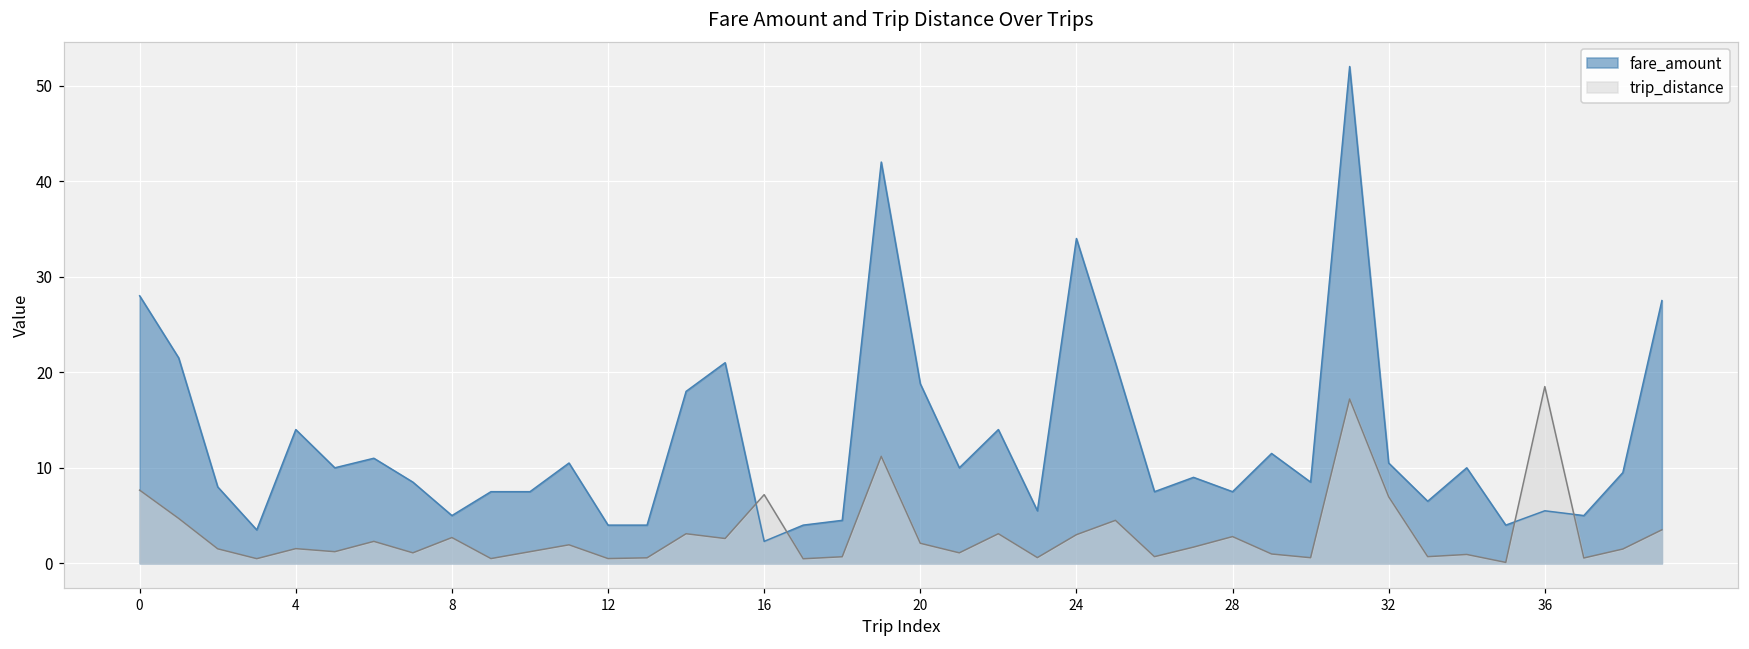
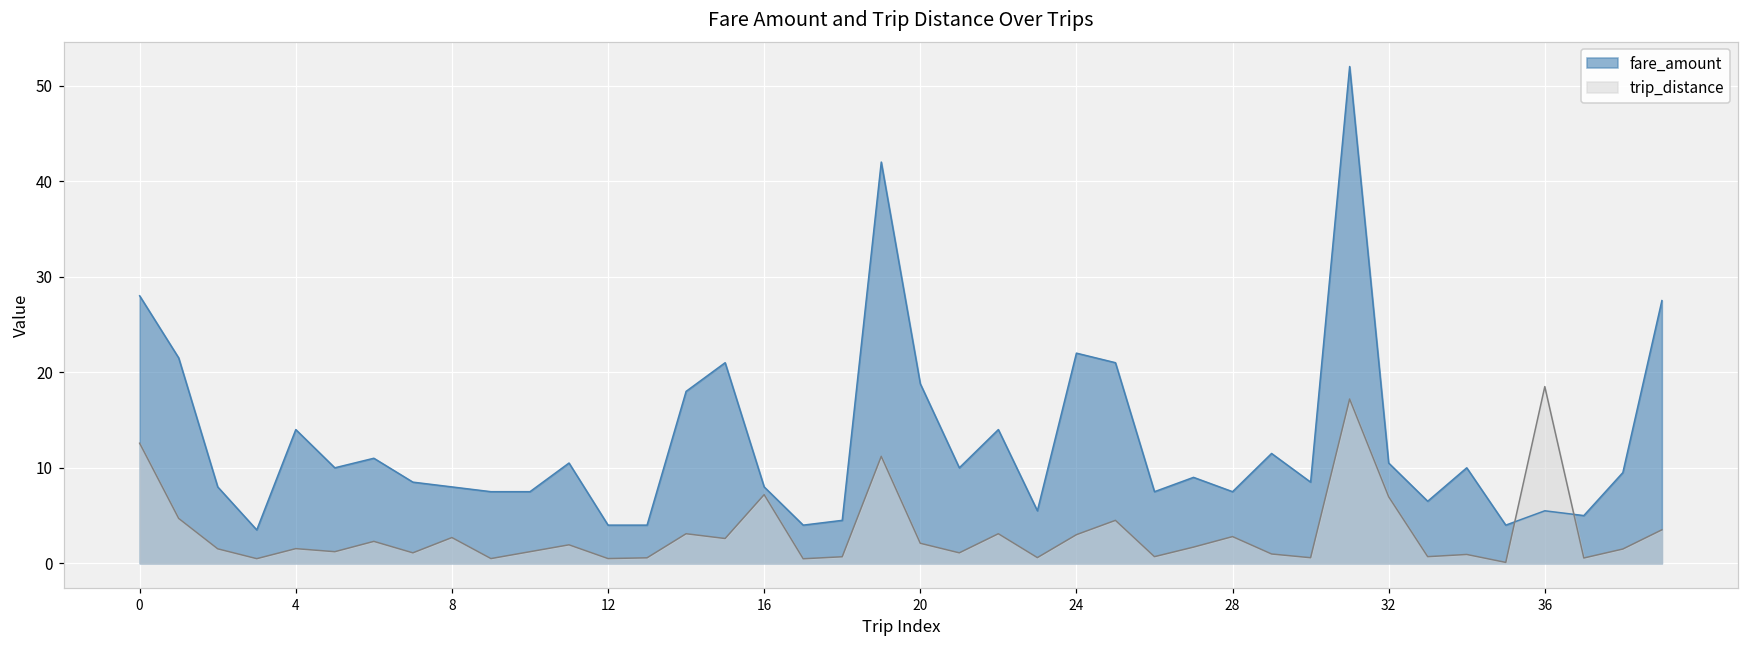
trip_distance, 0: 8 -> 13
fare_amount, 8: 5 -> 8
fare_amount, 16: 2 -> 8
fare_amount, 24: 34 -> 22
